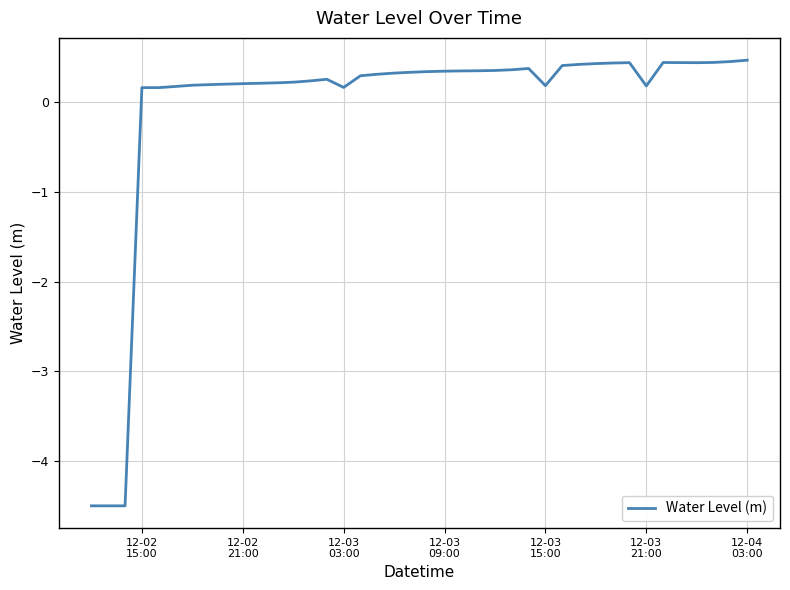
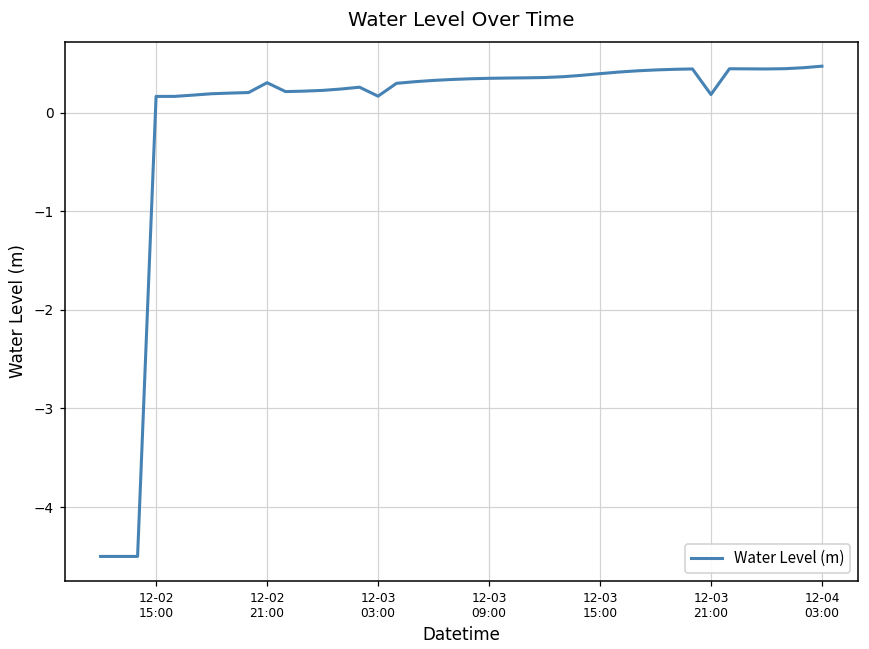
12-02 21:00: 0.2 -> 0.3
12-03 15:00: 0.2 -> 0.4
